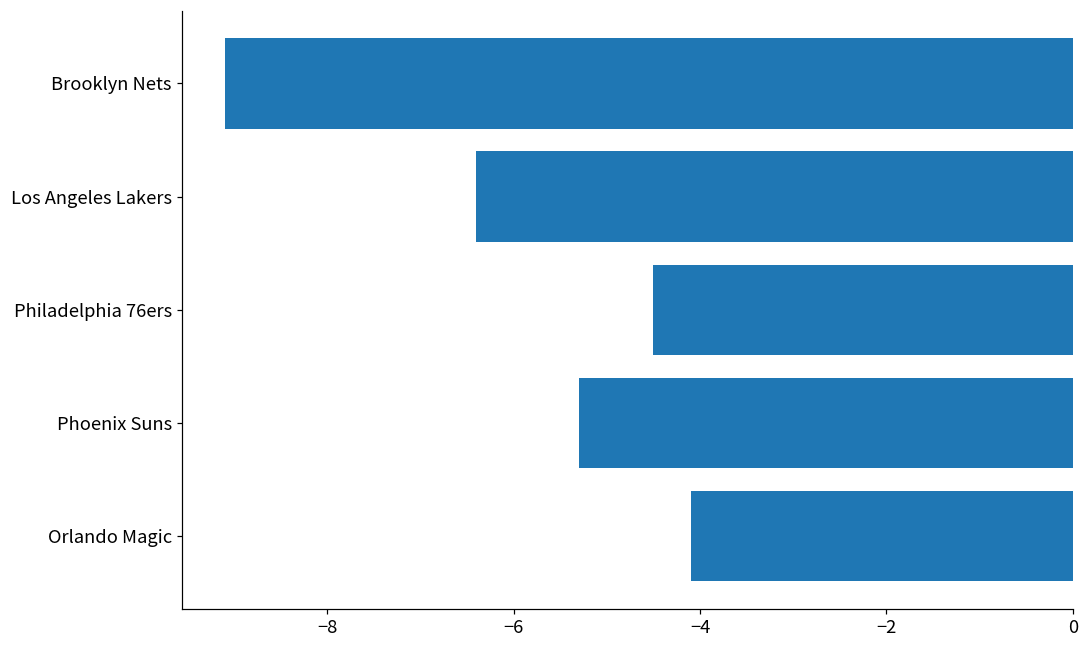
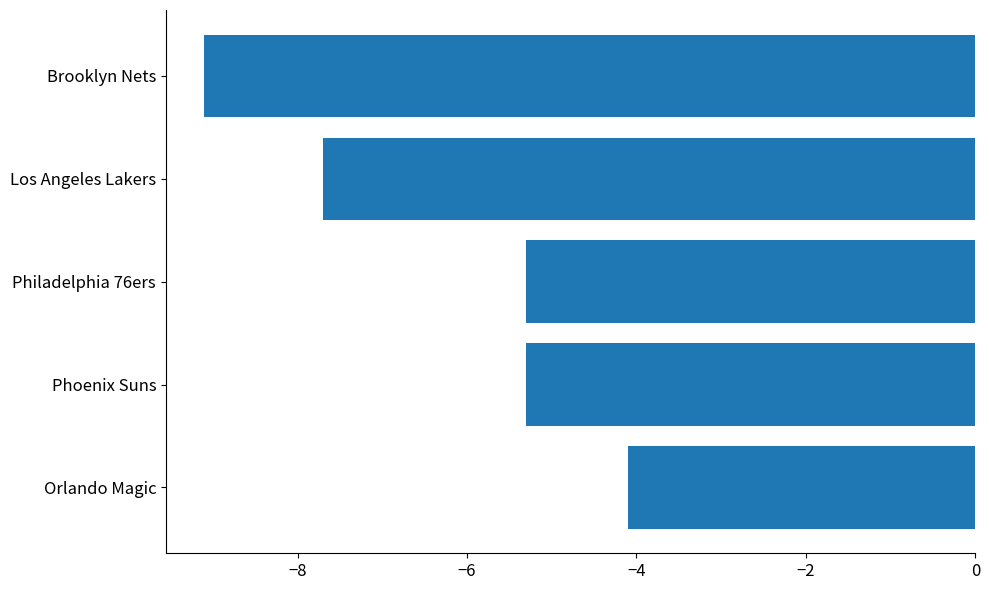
Los Angeles Lakers: -6.4 -> -7.7
Philadelphia 76ers: -4.5 -> -5.3
